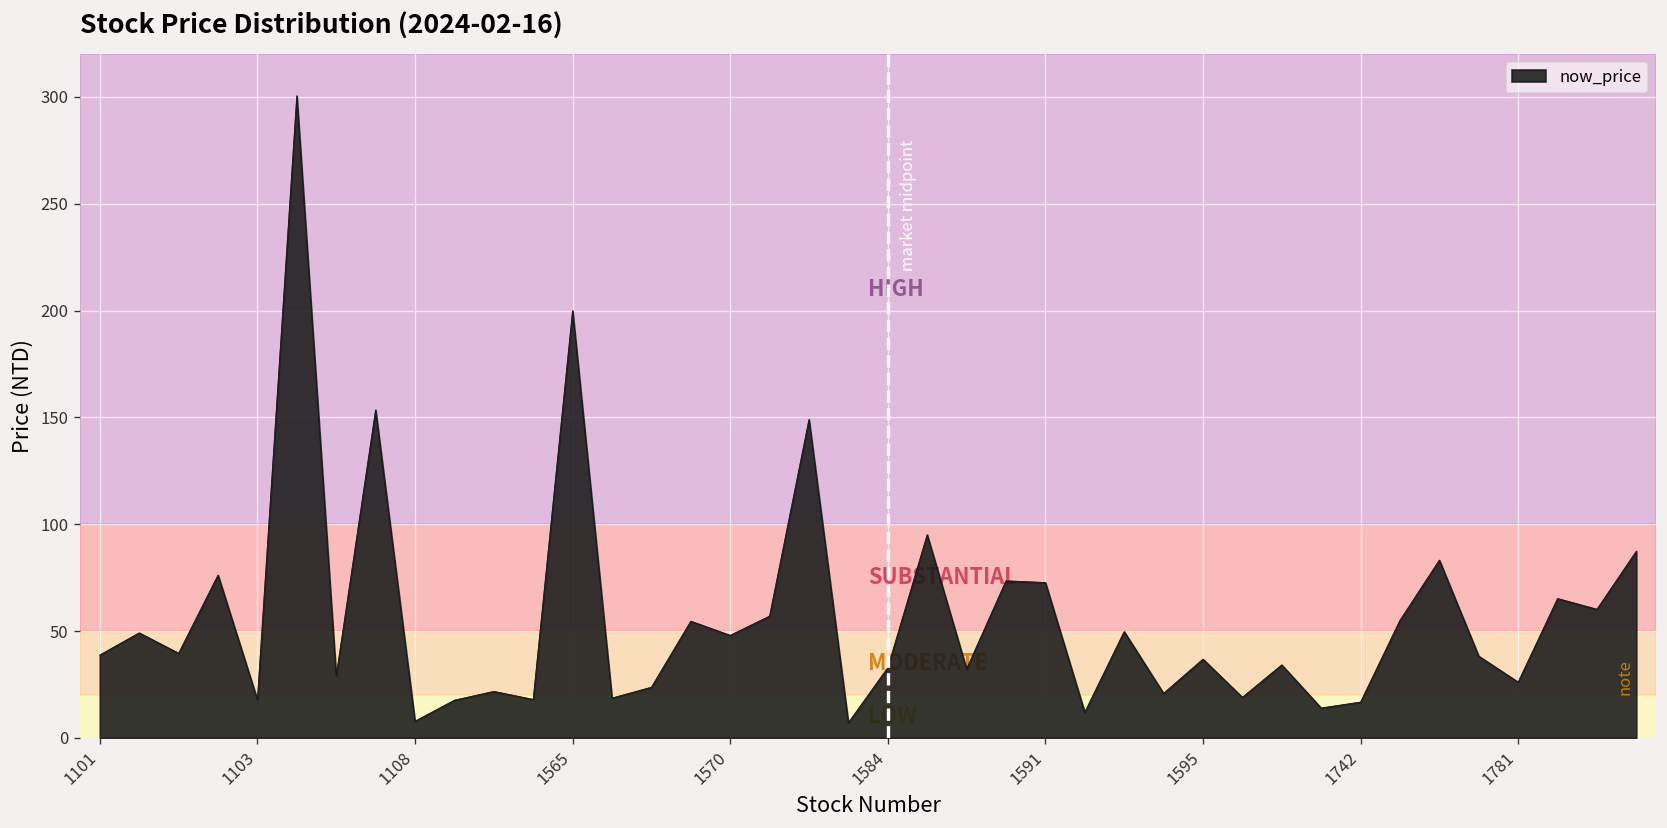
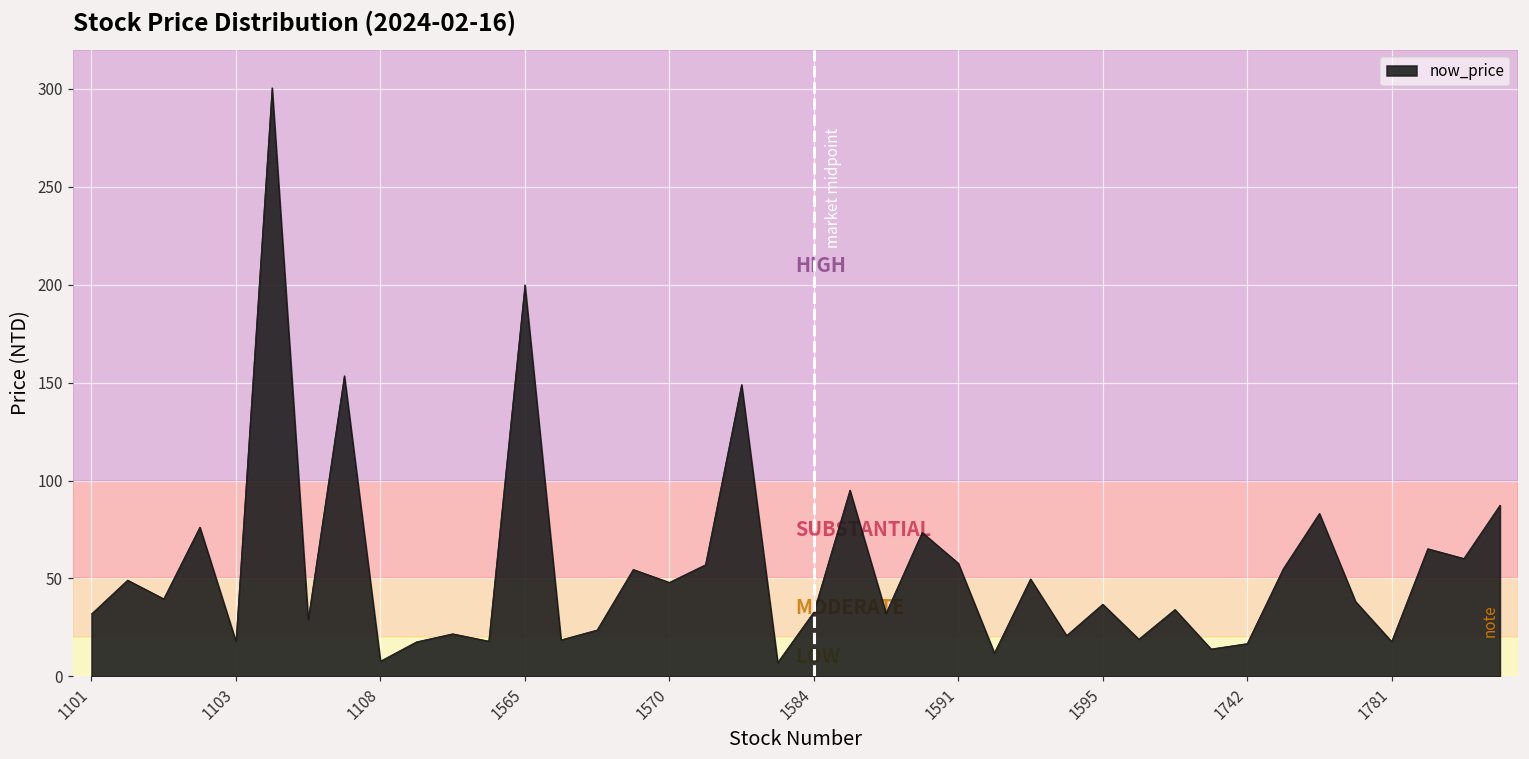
1101: 39 -> 32
1591: 73 -> 58
1781: 26 -> 18
